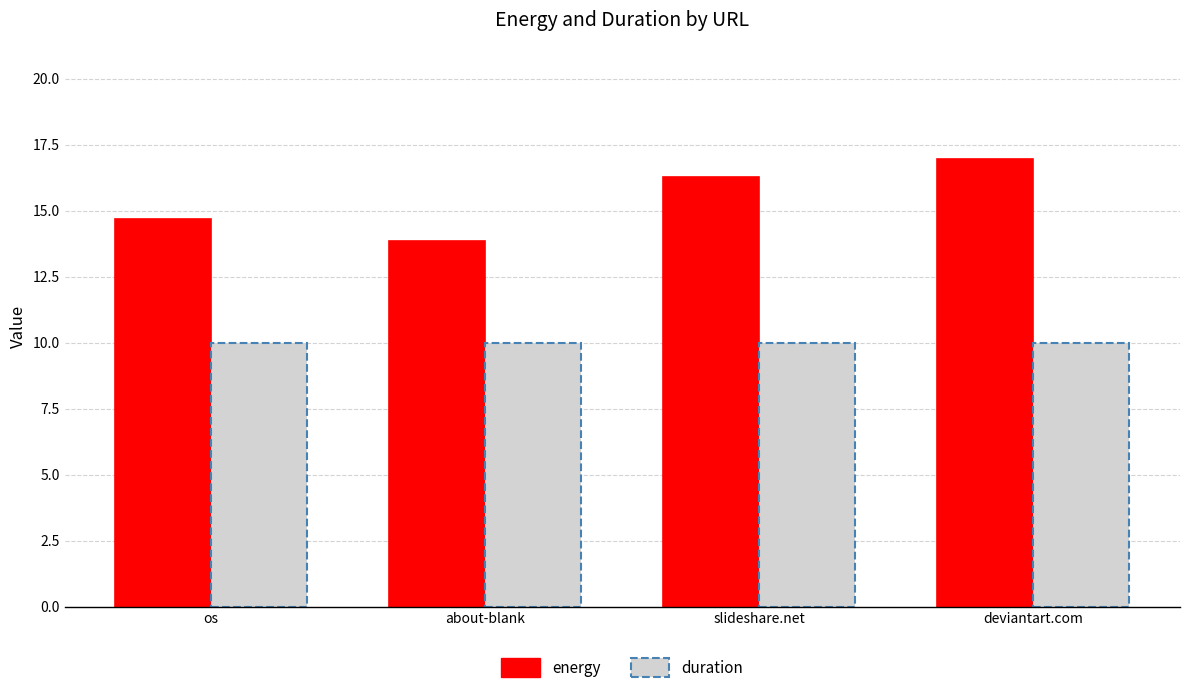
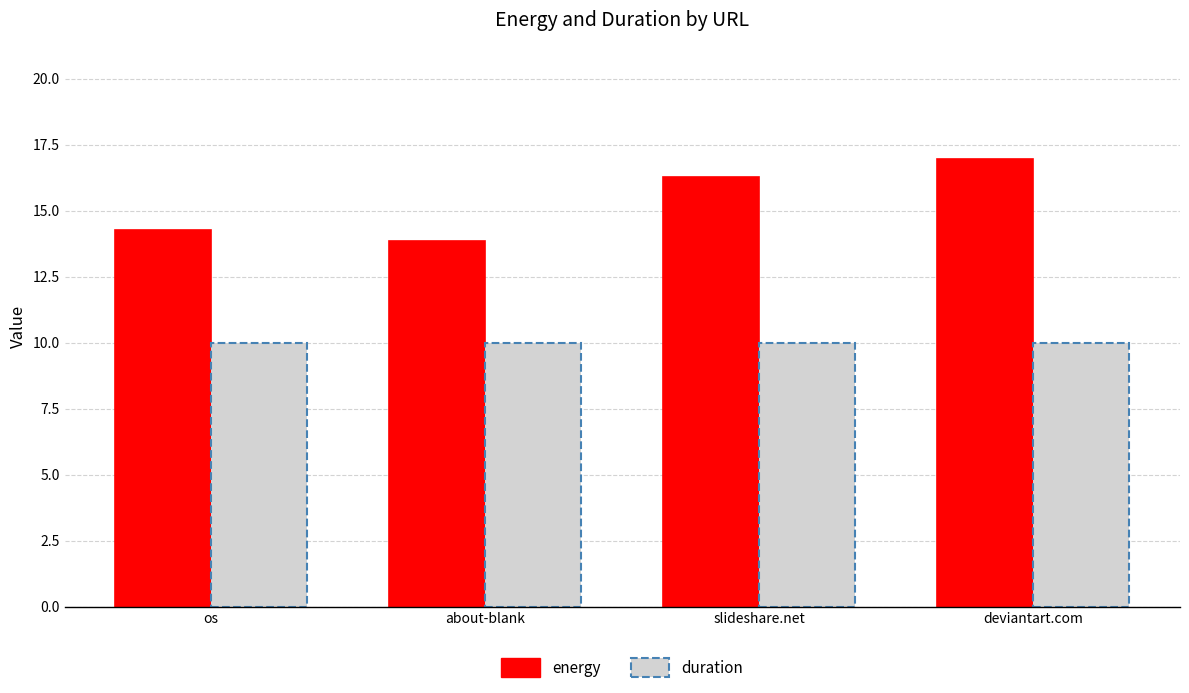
energy, os: 14.7 -> 14.3
